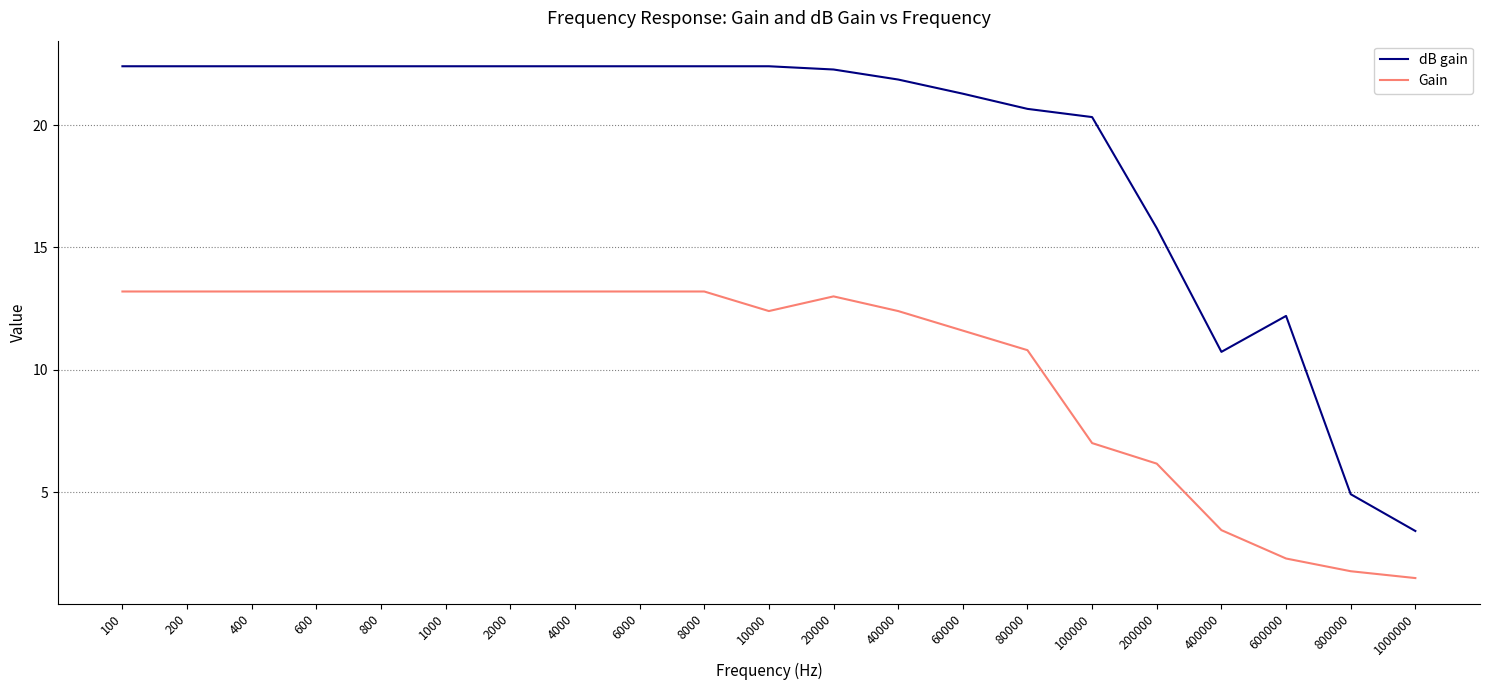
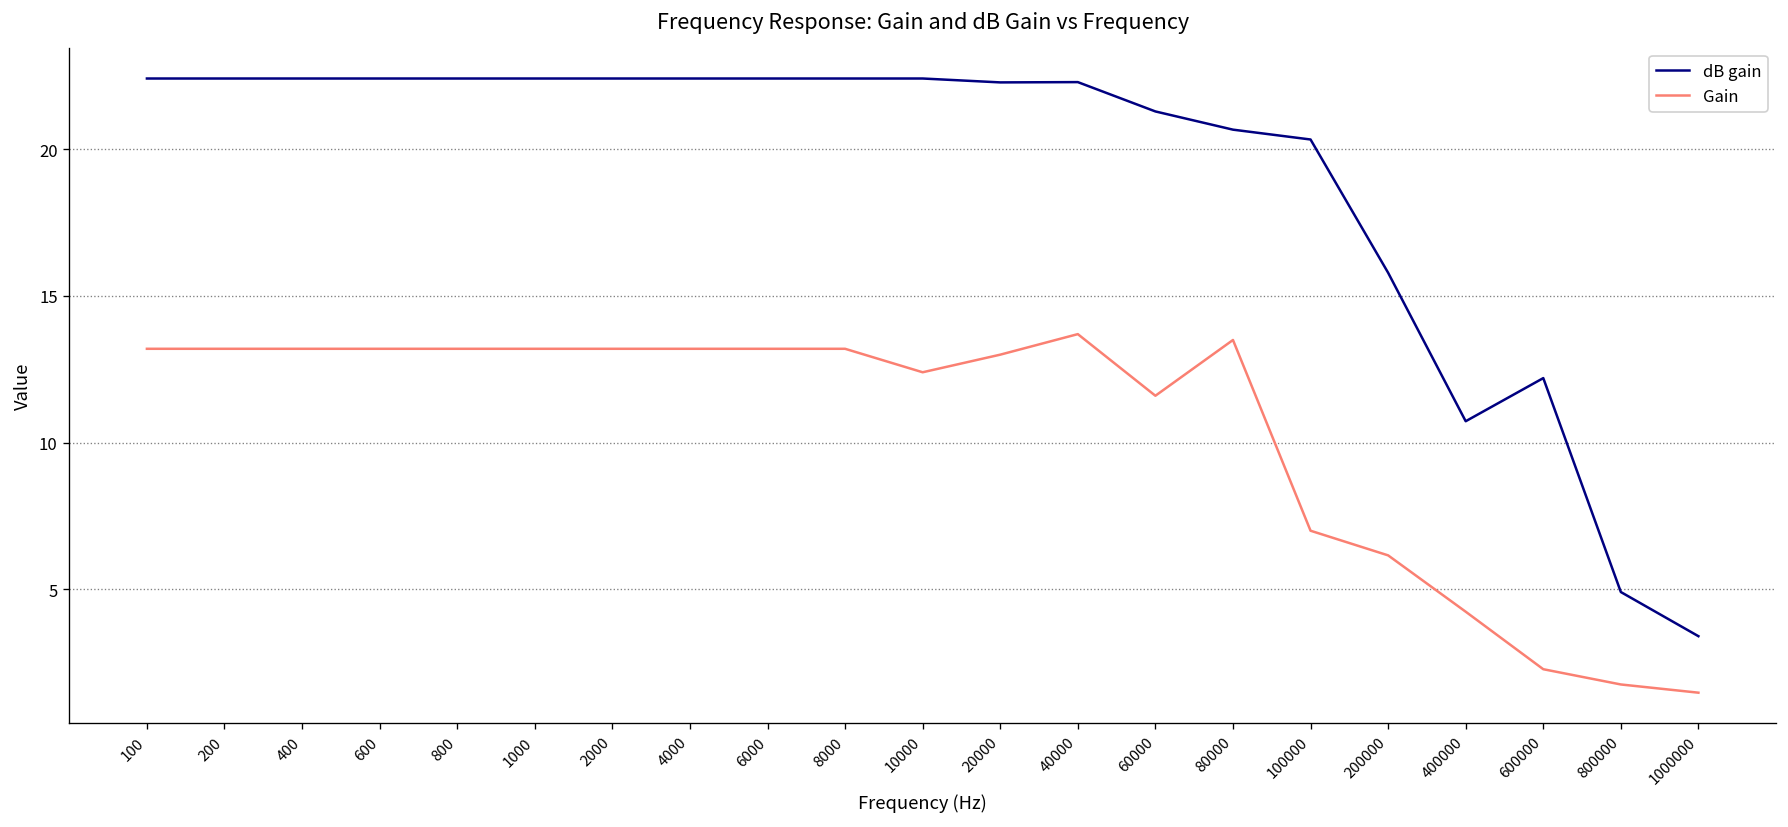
dB gain, 40000: 21.9 -> 22.3
Gain, 40000: 12.4 -> 13.7
Gain, 80000: 10.8 -> 13.5
Gain, 400000: 3.4 -> 4.2
